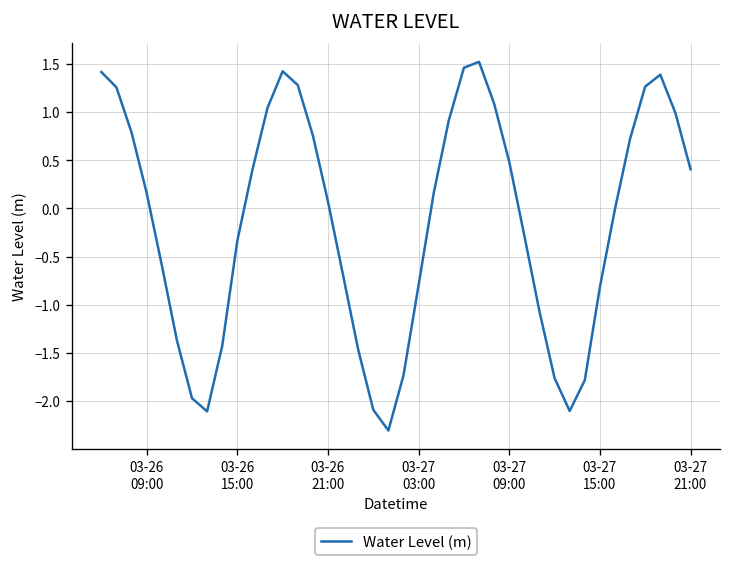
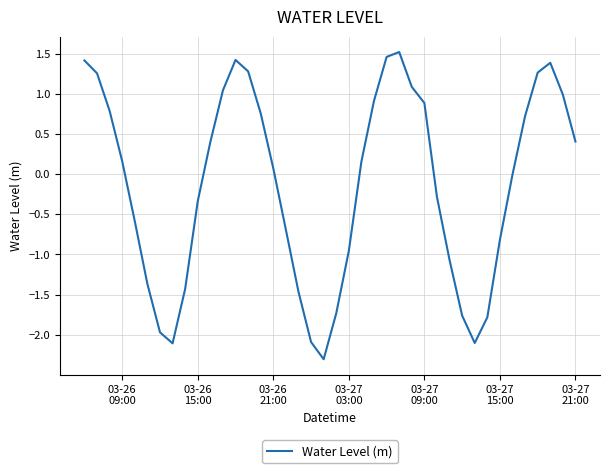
03-27 03:00: -0.8 -> -1.0
03-27 09:00: 0.5 -> 0.9
